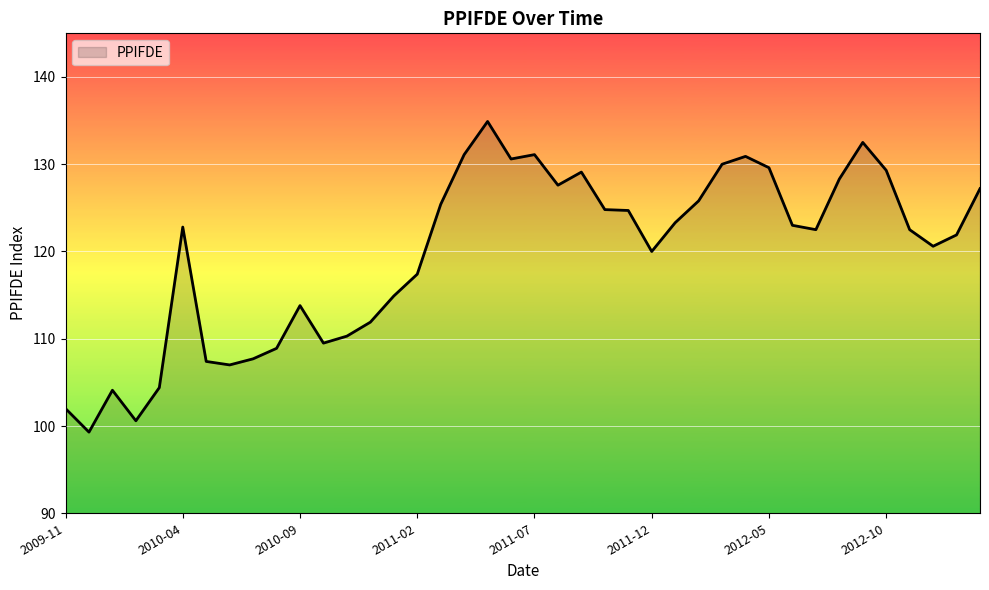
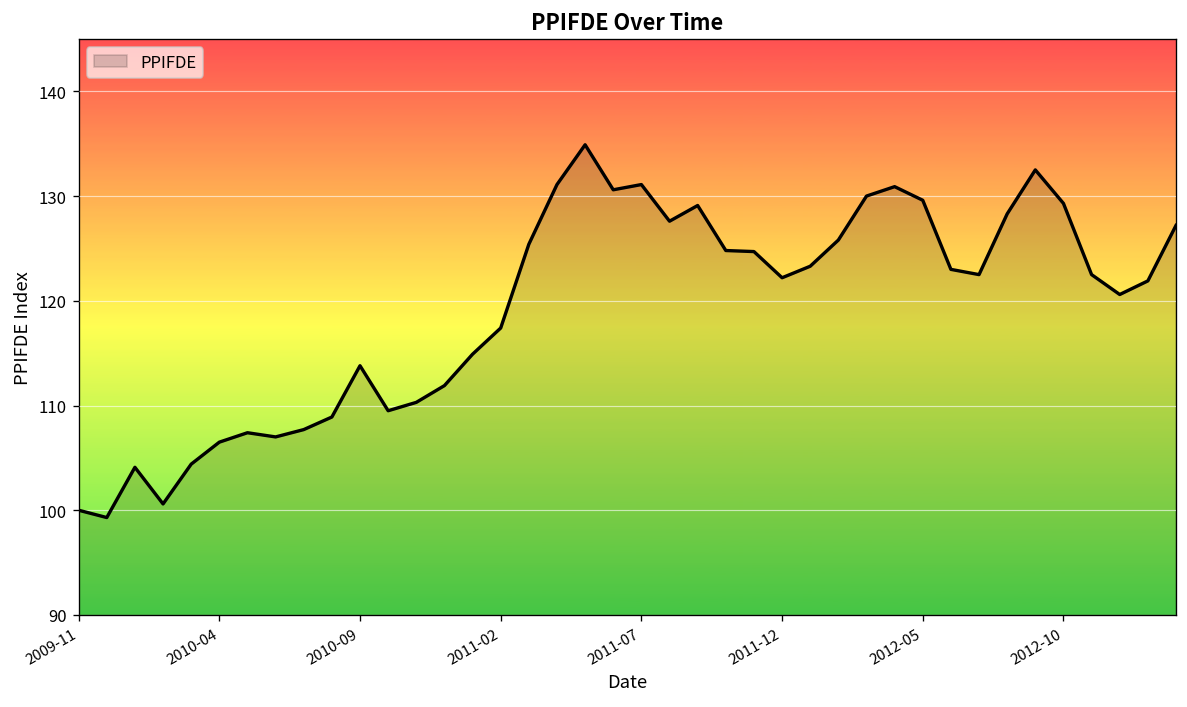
2009-11: 102 -> 100
2010-04: 123 -> 107
2011-12: 120 -> 122
